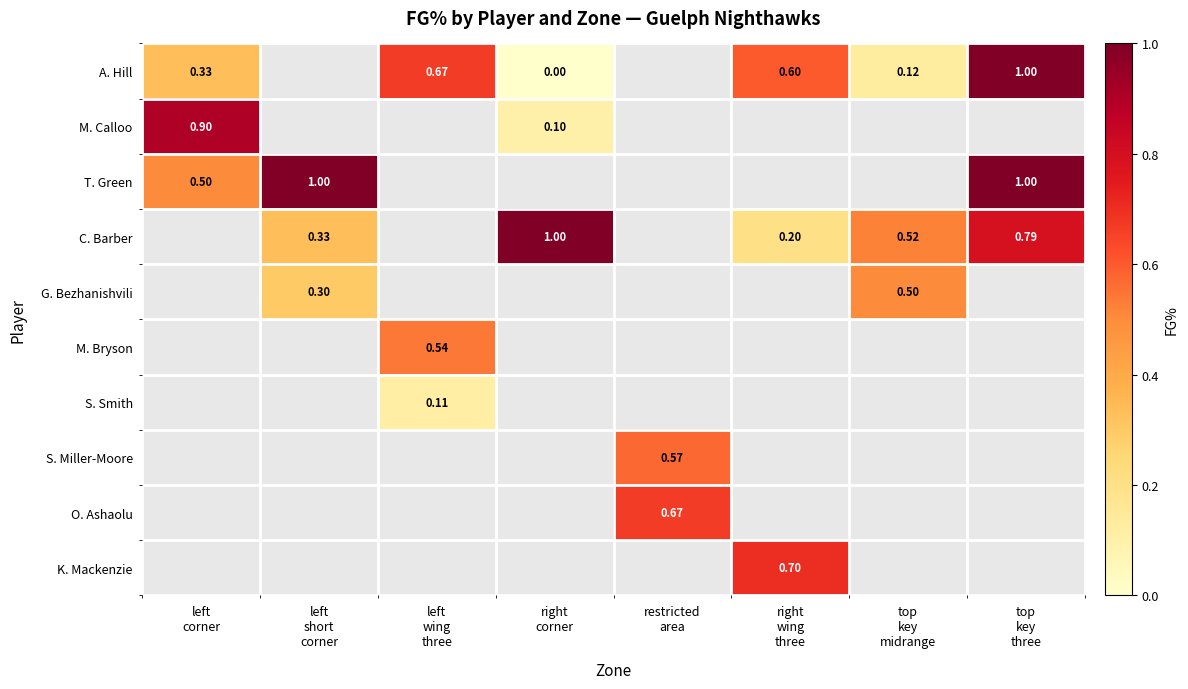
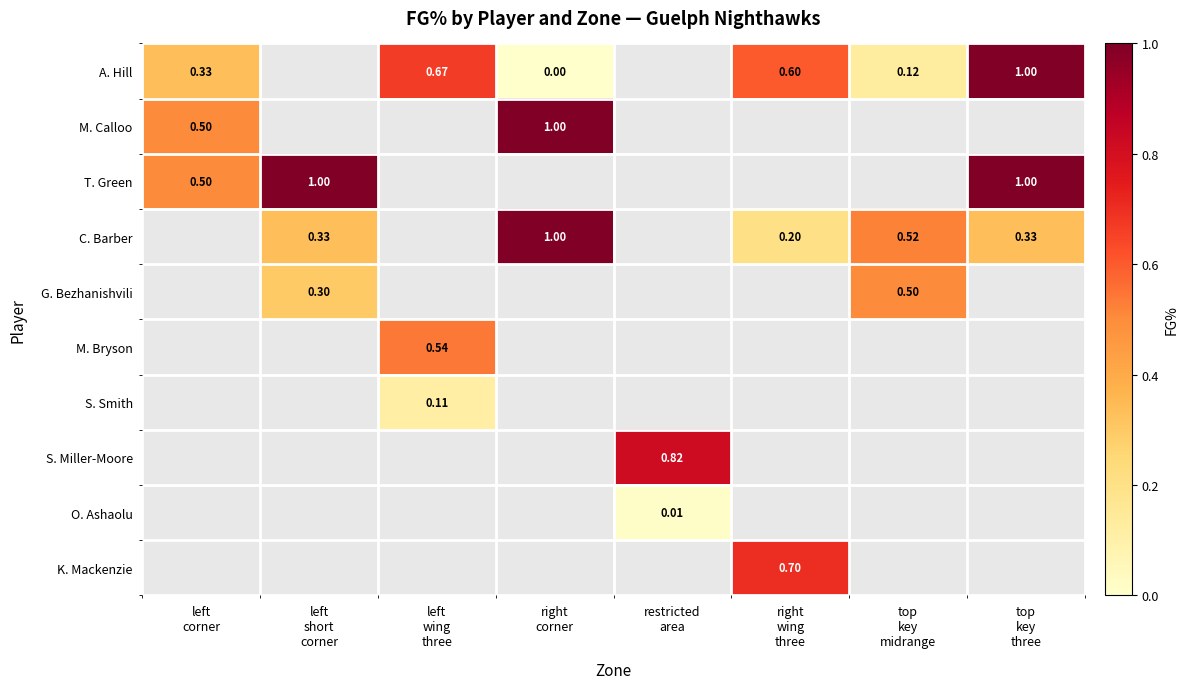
M. Calloo, left corner: 0.90 -> 0.50
M. Calloo, right corner: 0.10 -> 1.00
C. Barber, top key three: 0.79 -> 0.33
S. Miller-Moore, restricted area: 0.57 -> 0.82
O. Ashaolu, restricted area: 0.67 -> 0.01
